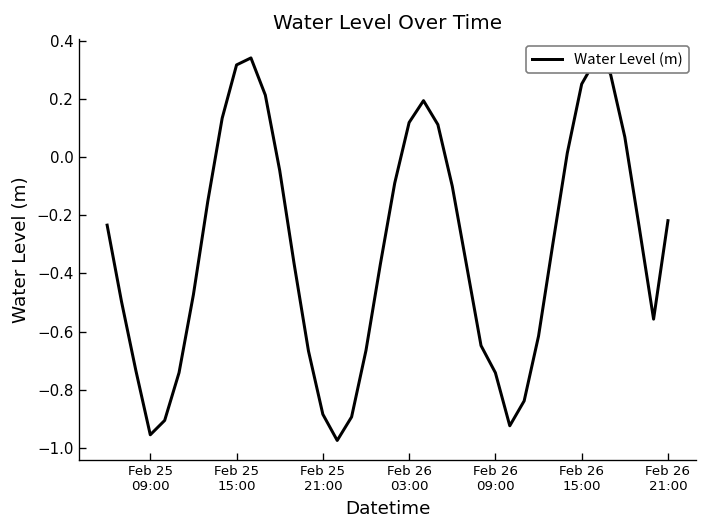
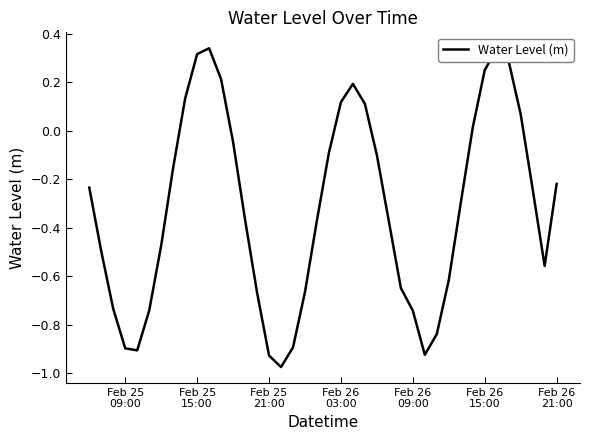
Feb 25 09:00: -0.95 -> -0.90
Feb 25 21:00: -0.88 -> -0.93
